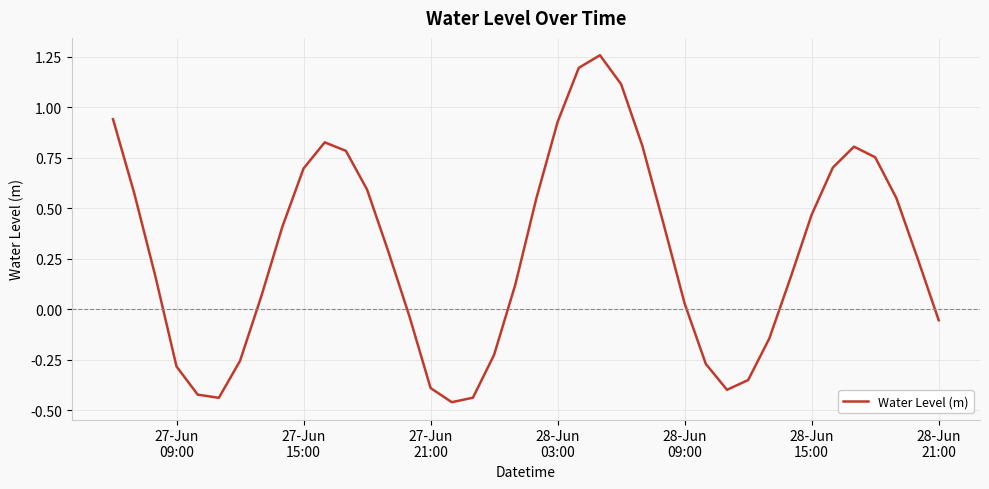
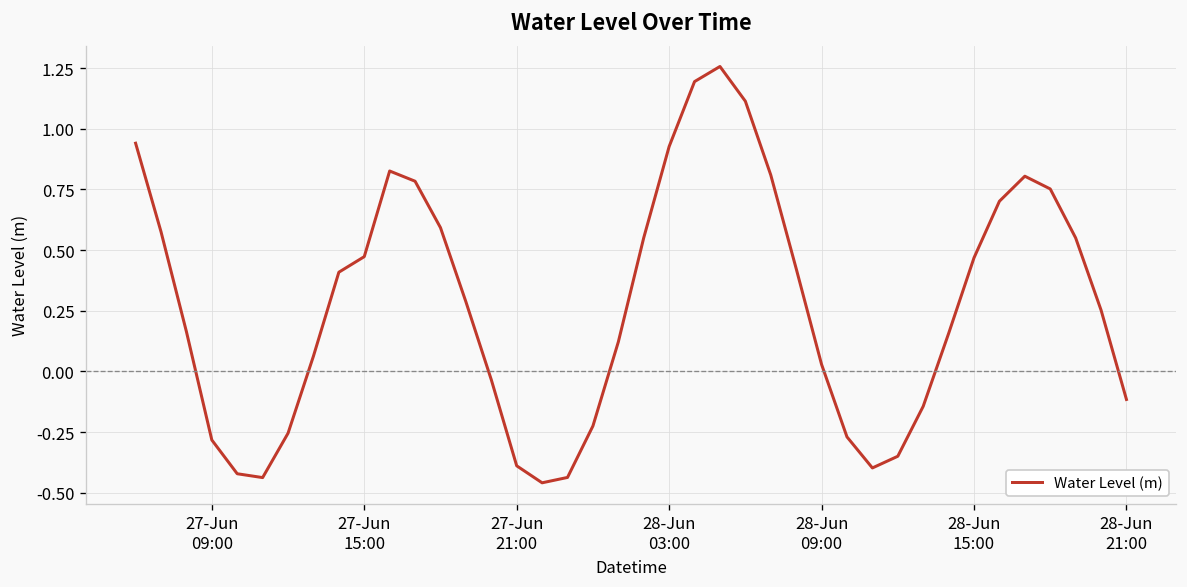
27-Jun 15:00: 0.70 -> 0.47
28-Jun 21:00: -0.05 -> -0.12
